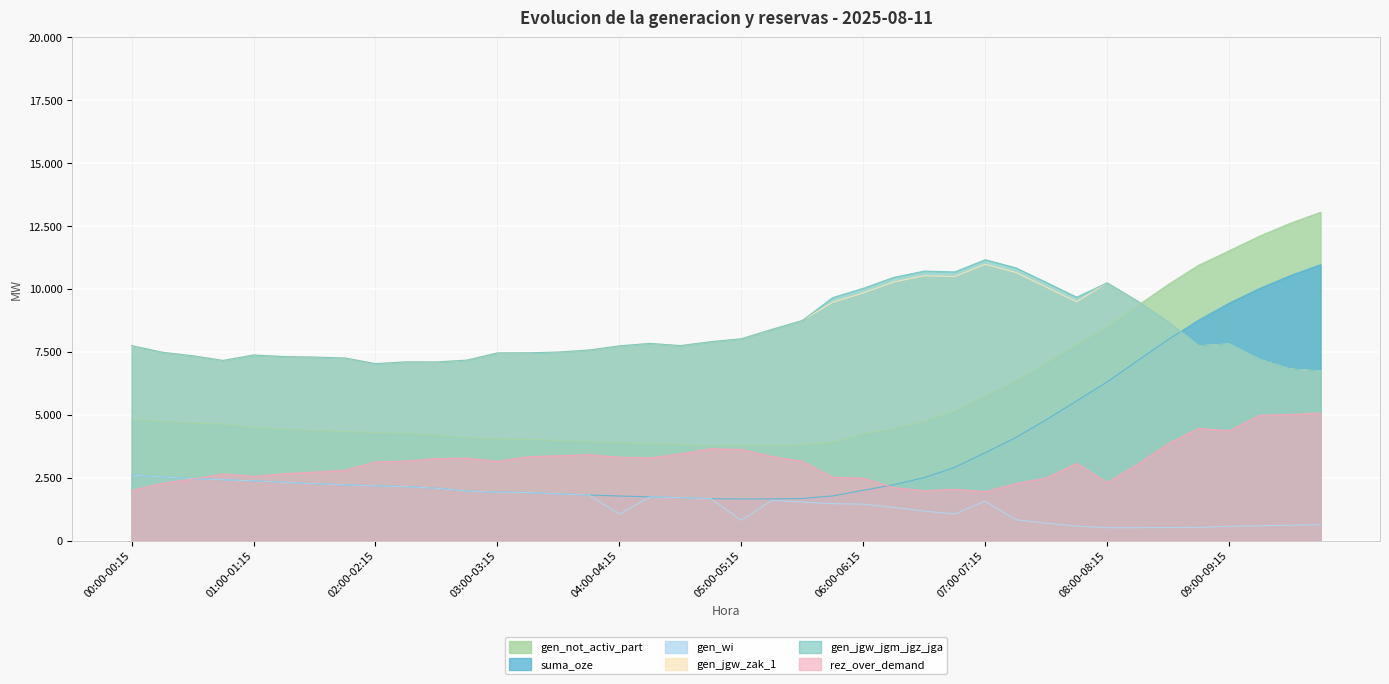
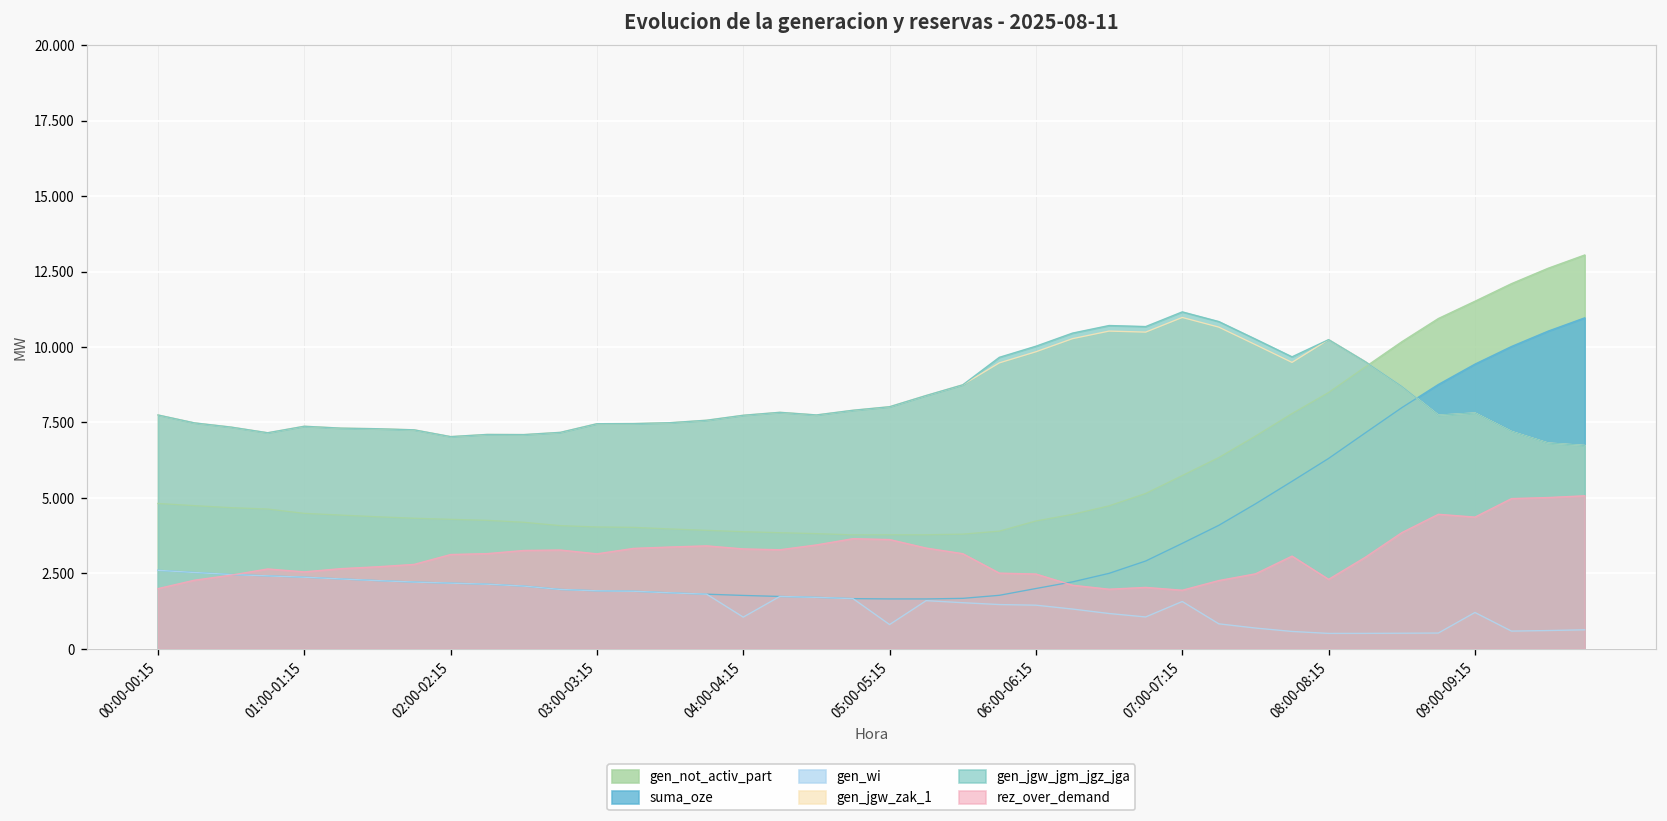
gen_wi, 09:00-09:15: 0.6 -> 1.2
